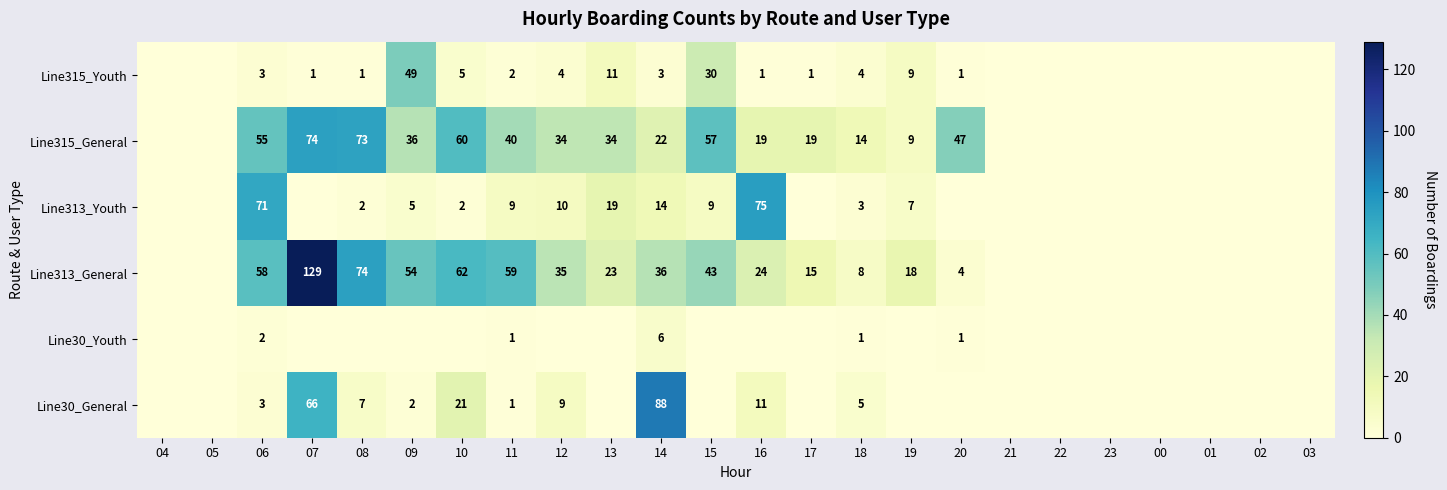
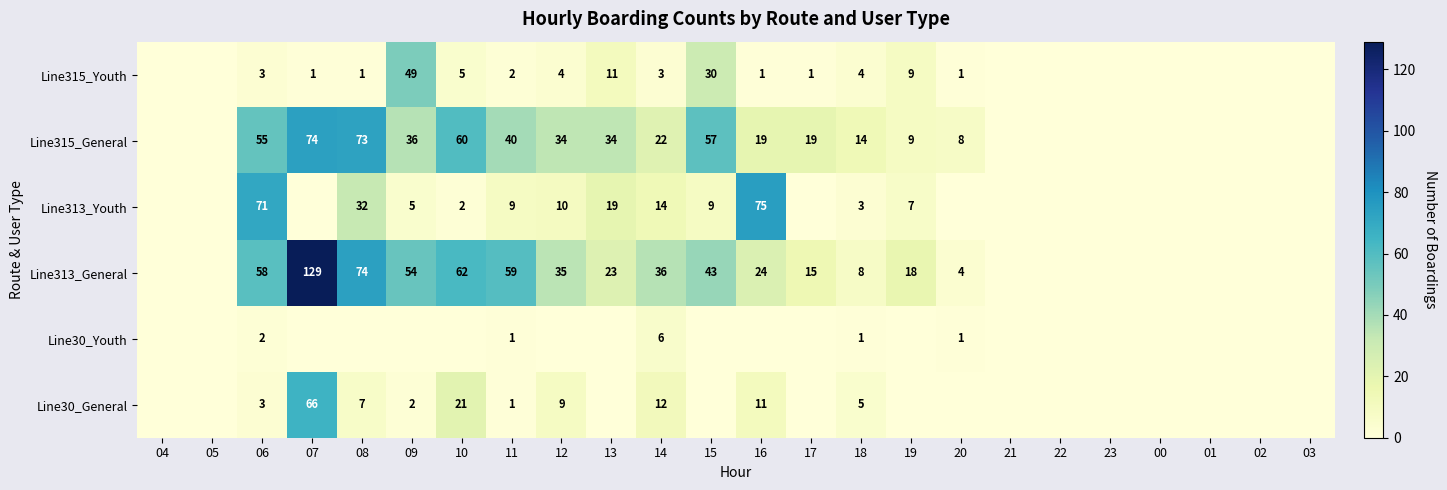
Line315_General, 20: 47 -> 8
Line313_Youth, 08: 2 -> 32
Line30_General, 14: 88 -> 12
